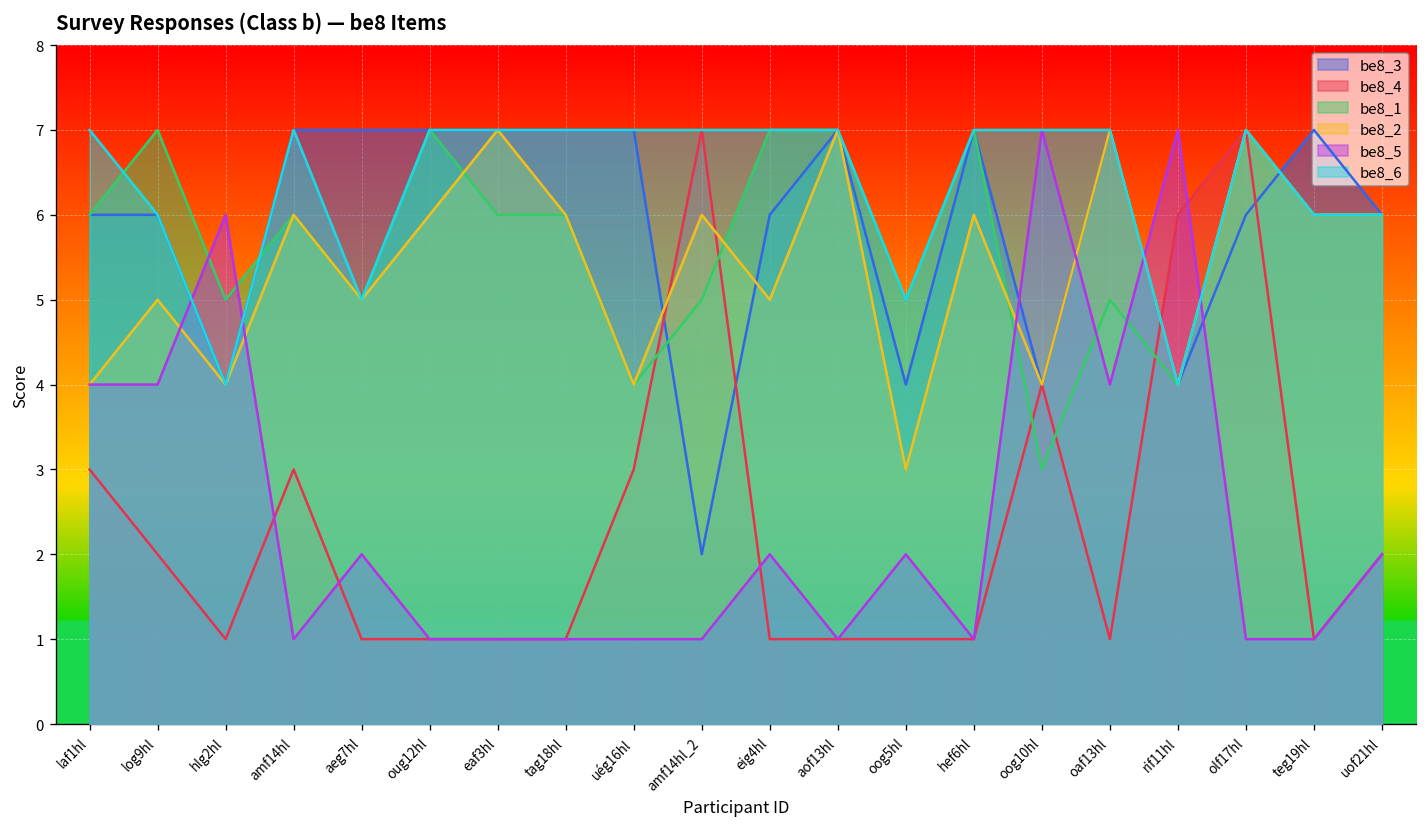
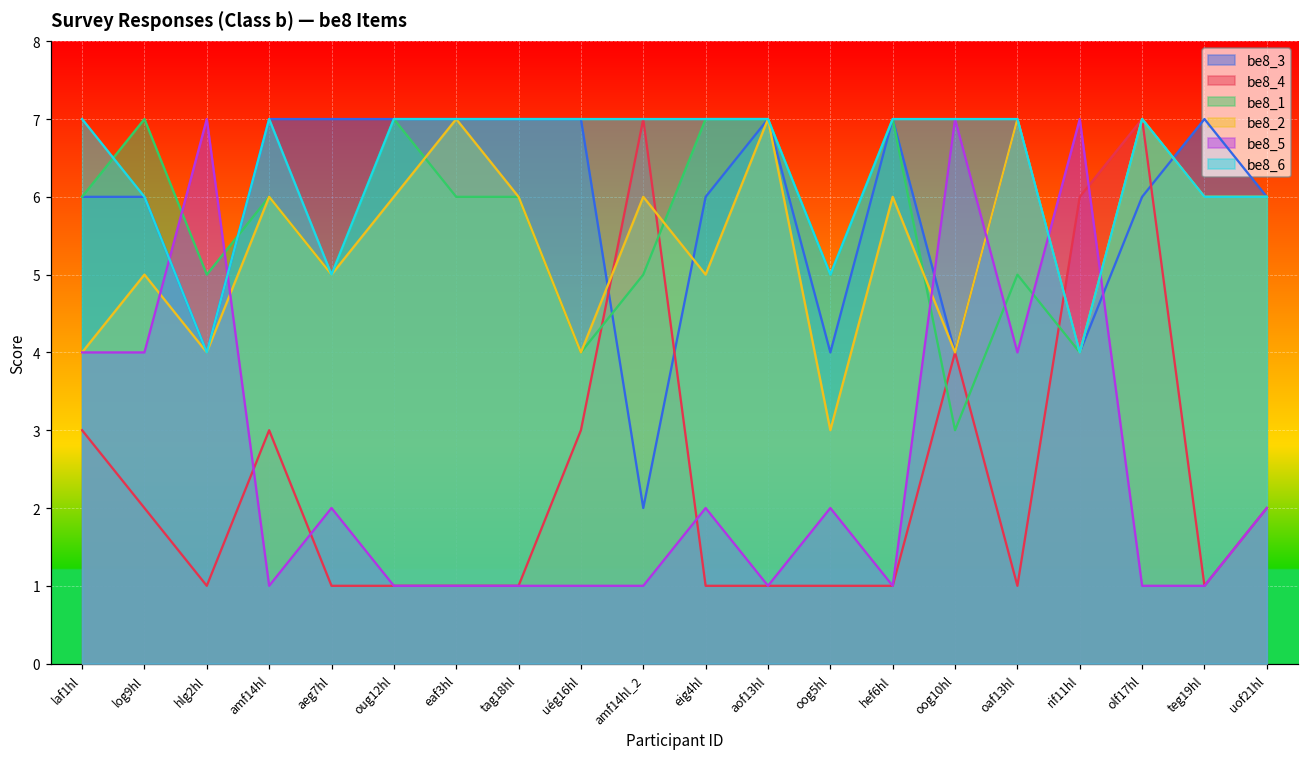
be8_5, hlg2hl: 6 -> 7
